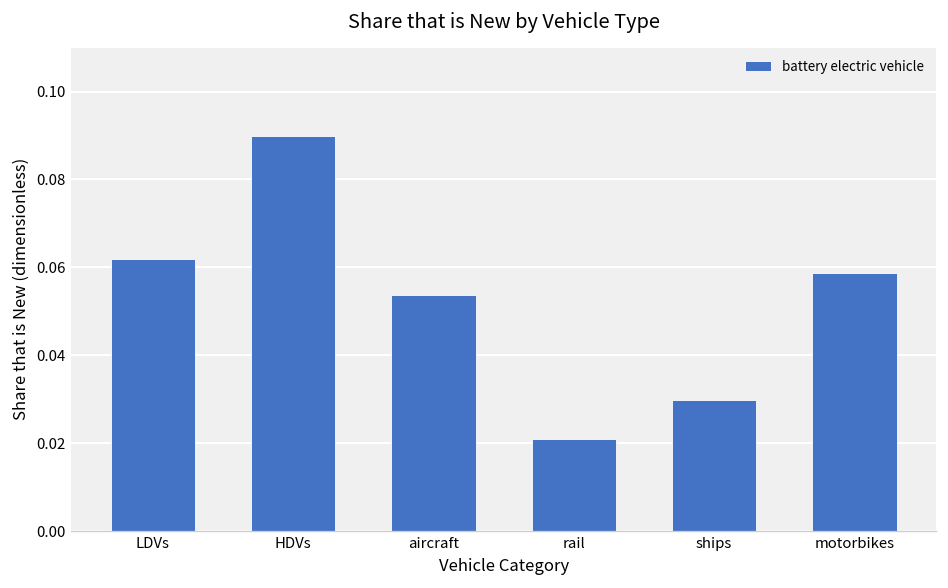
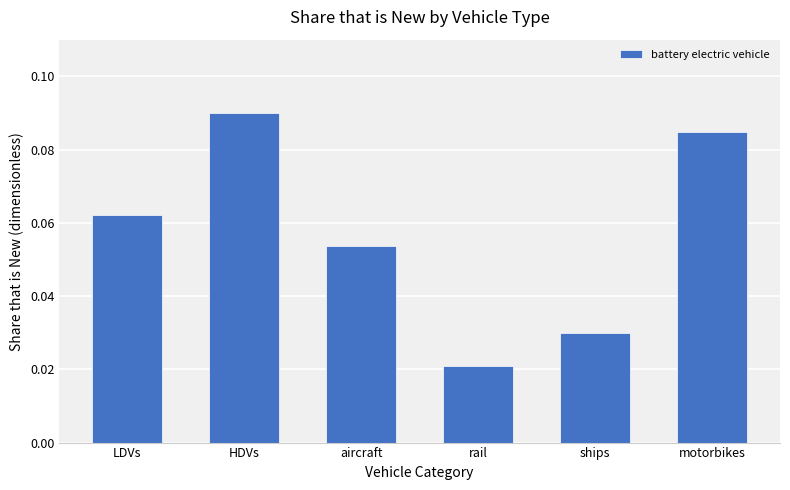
motorbikes: 0.059 -> 0.085
